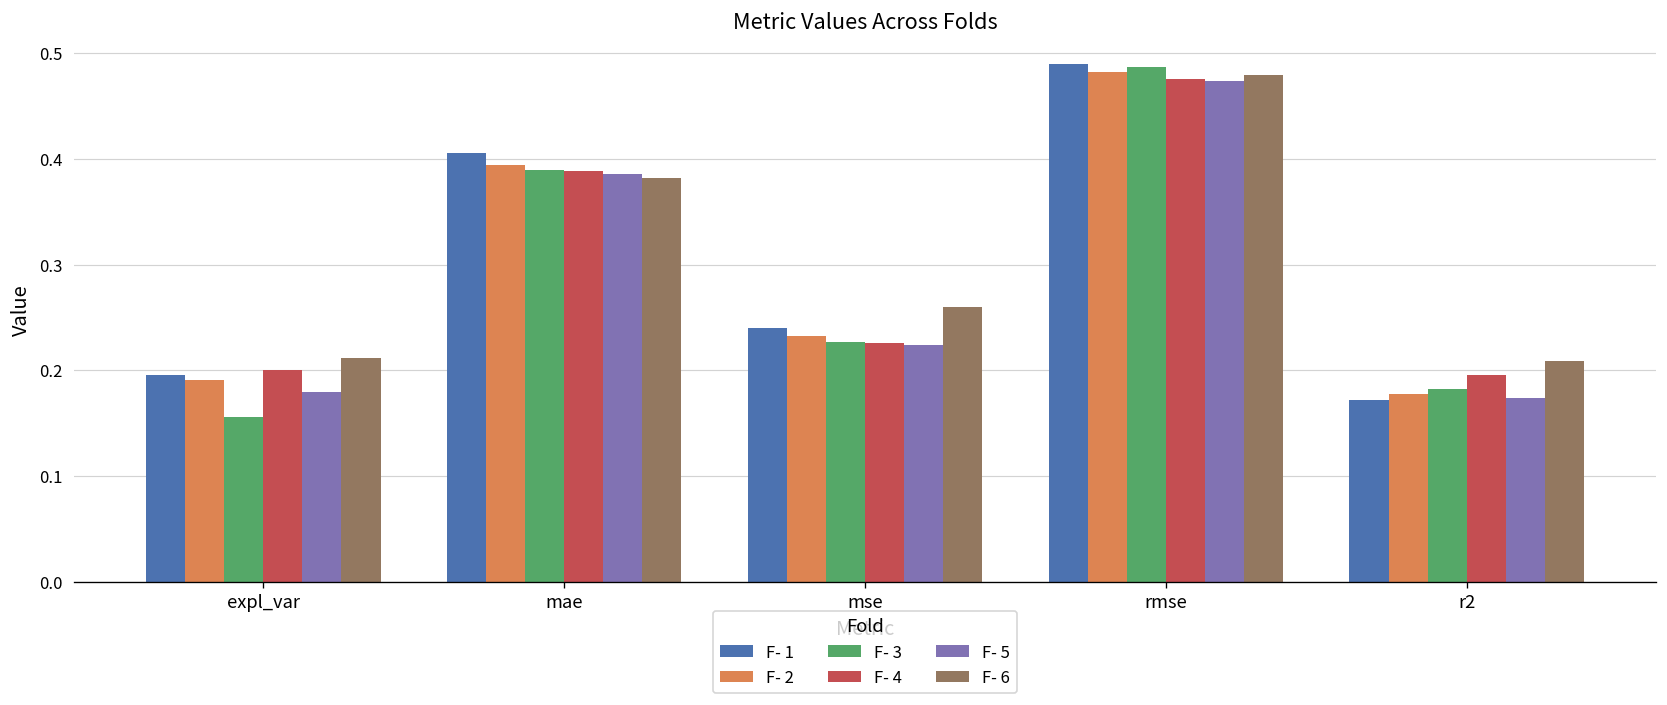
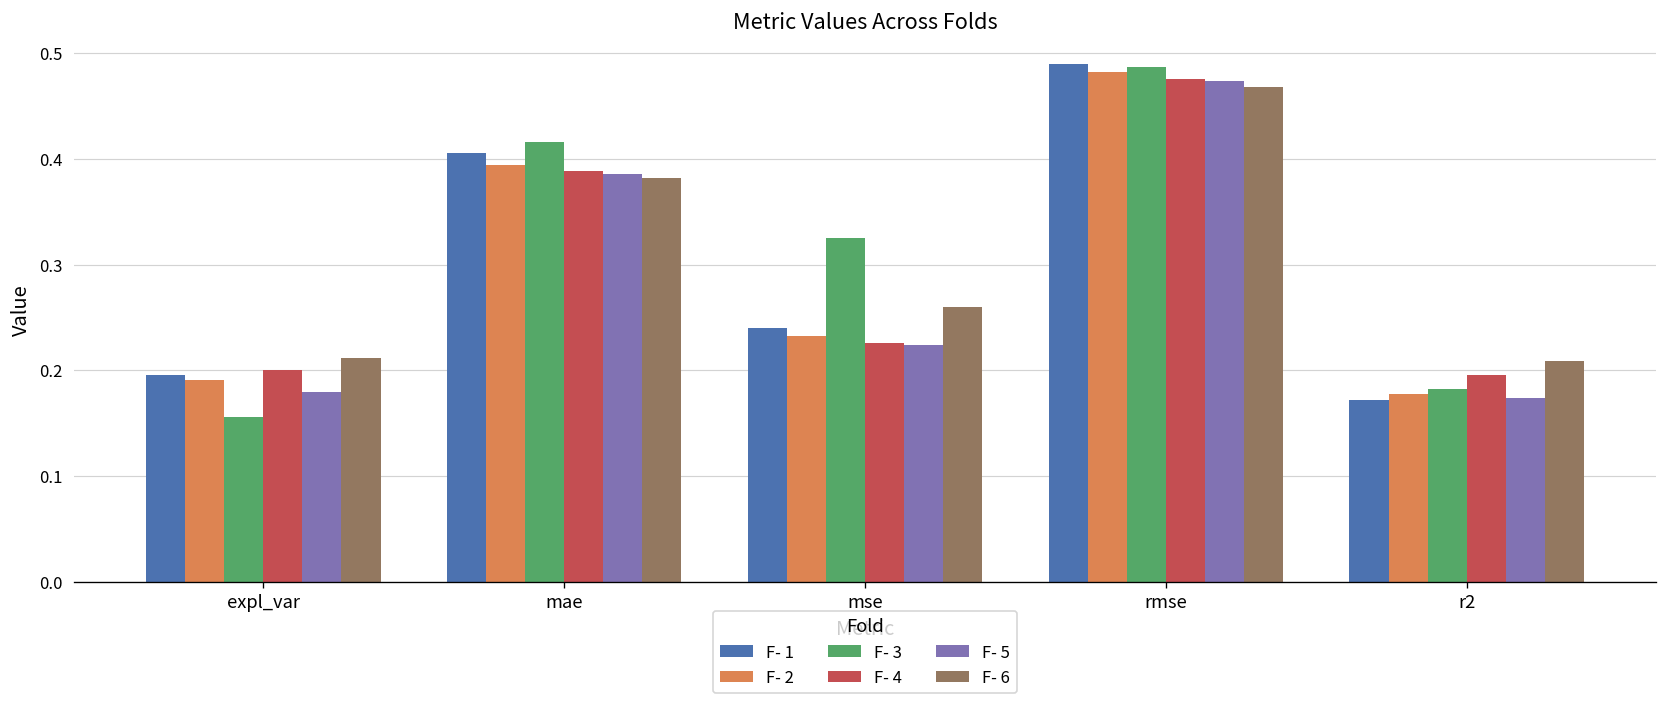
F- 3, mae: 0.39 -> 0.42
F- 3, mse: 0.23 -> 0.32
F- 6, rmse: 0.48 -> 0.47
